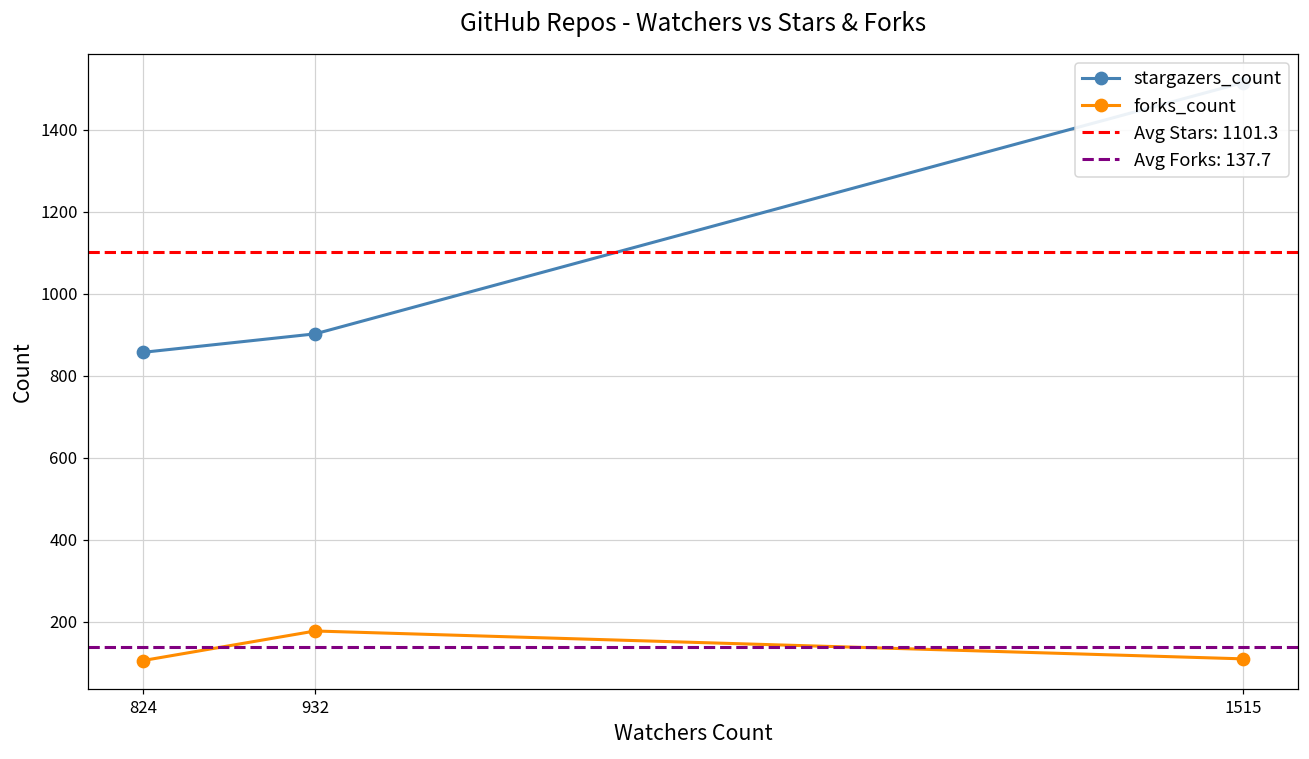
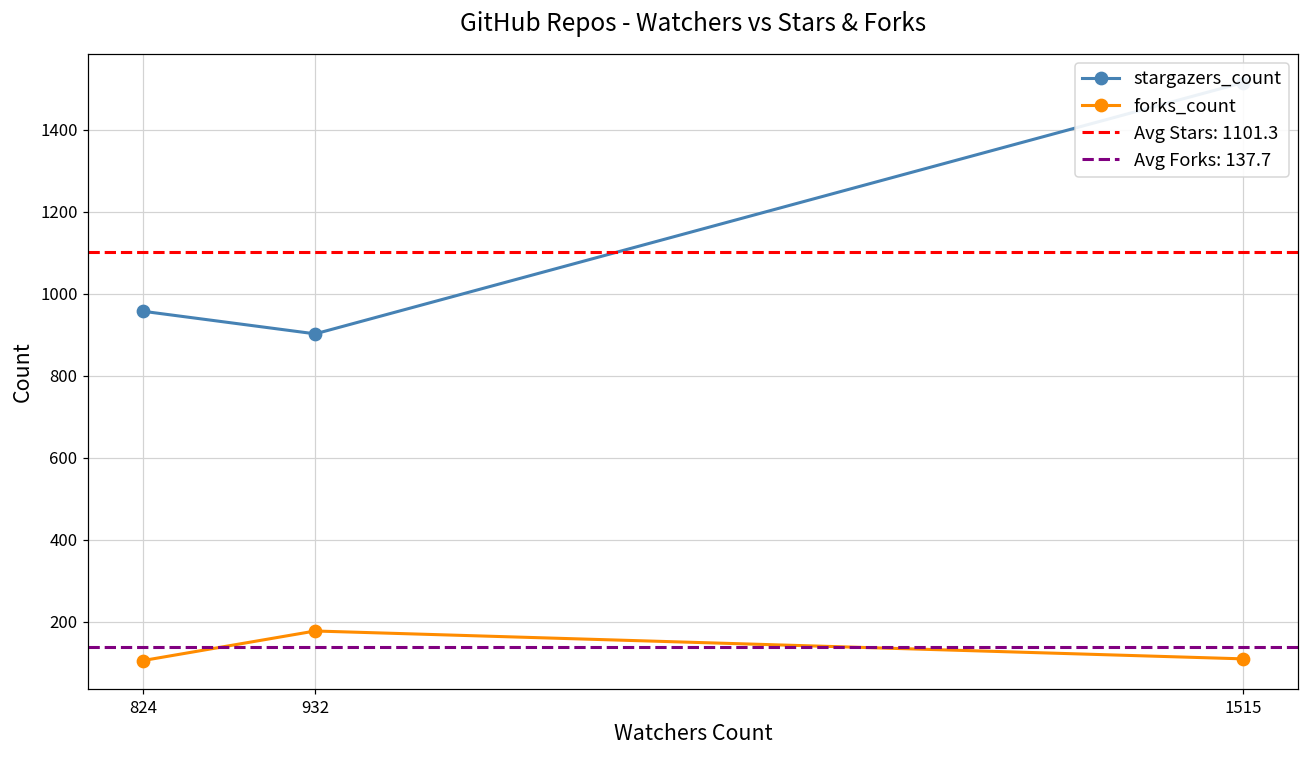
stargazers_count, 824: 860 -> 960
